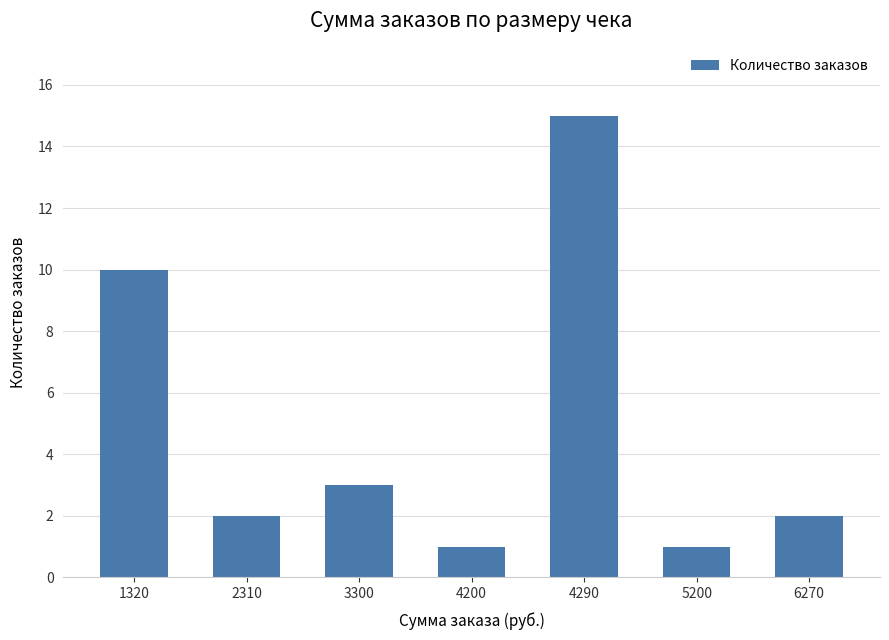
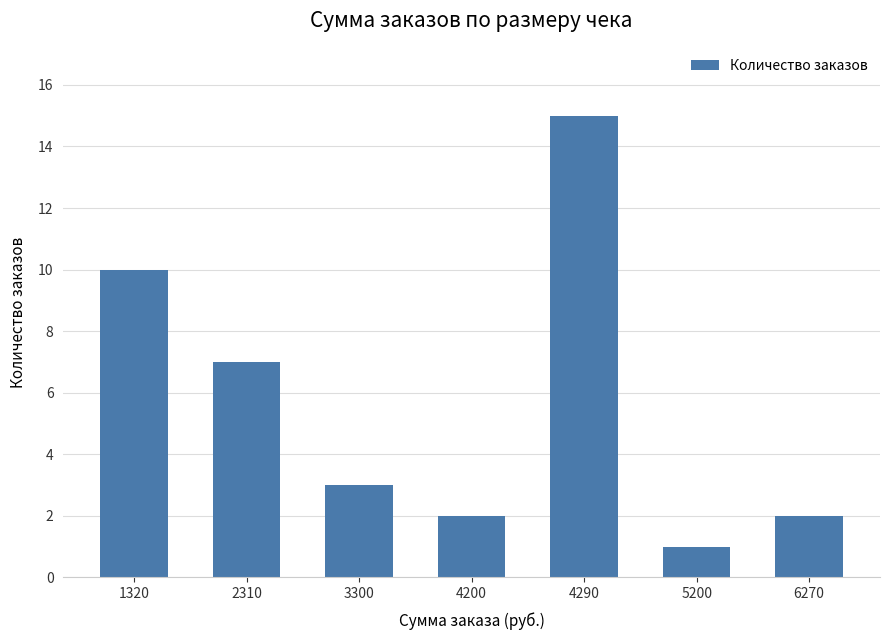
2310: 2 -> 7
4200: 1 -> 2
